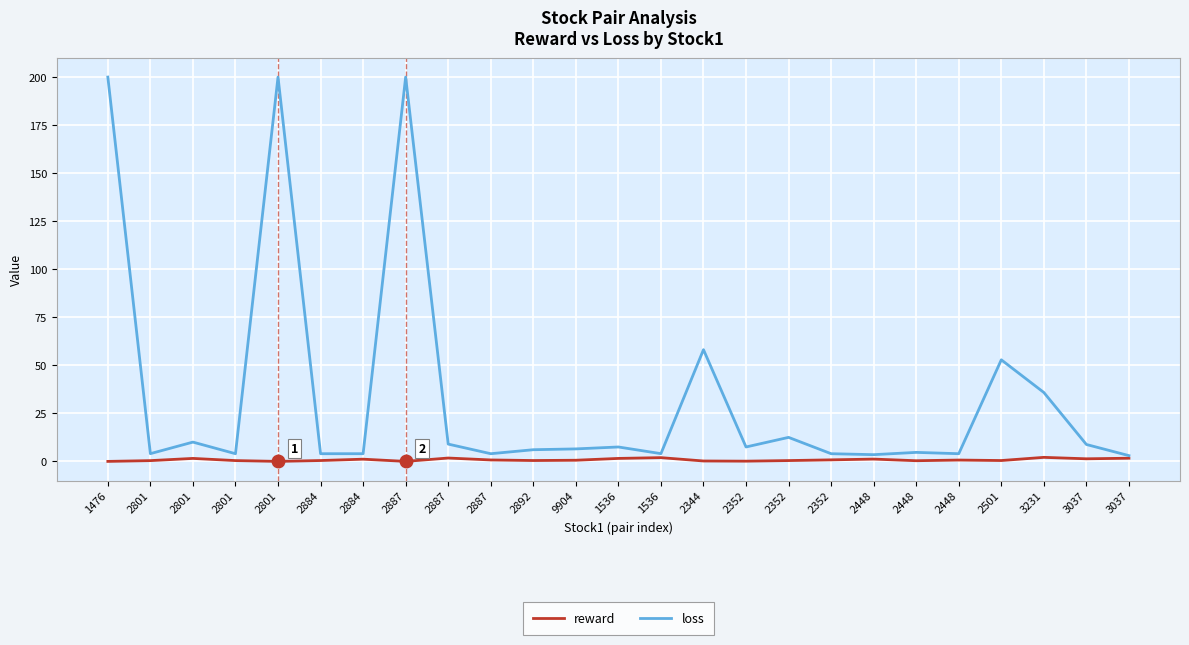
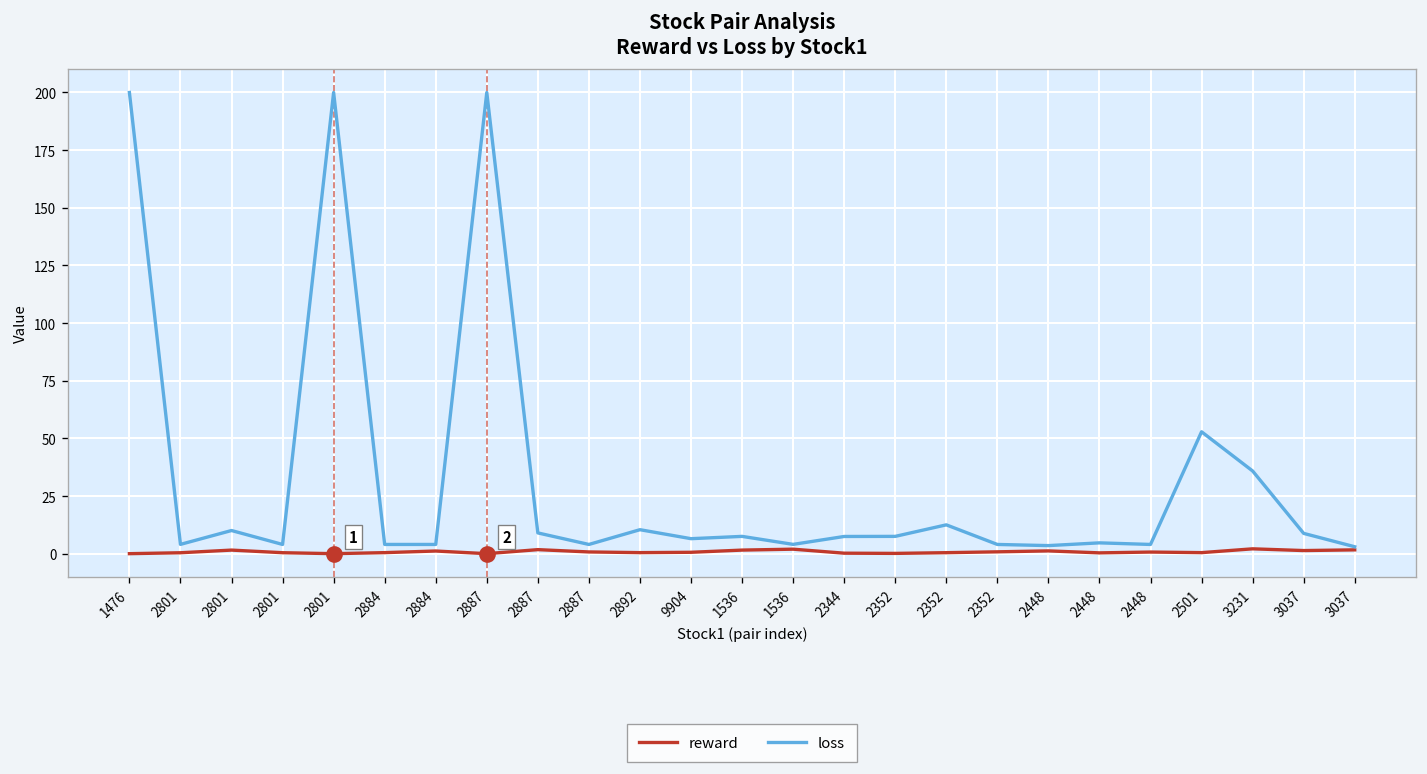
loss, 2892: 6 -> 10
loss, 2344: 58 -> 7
